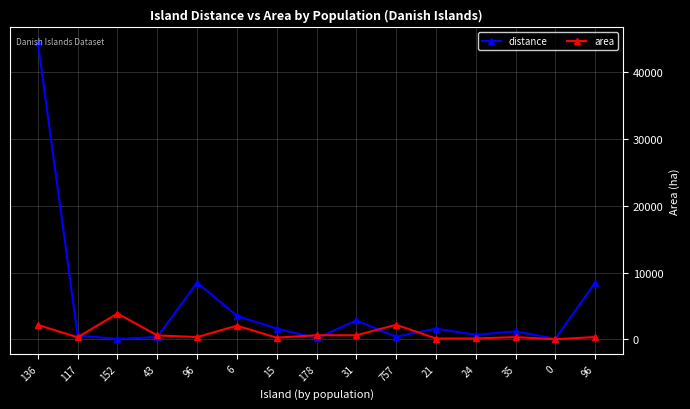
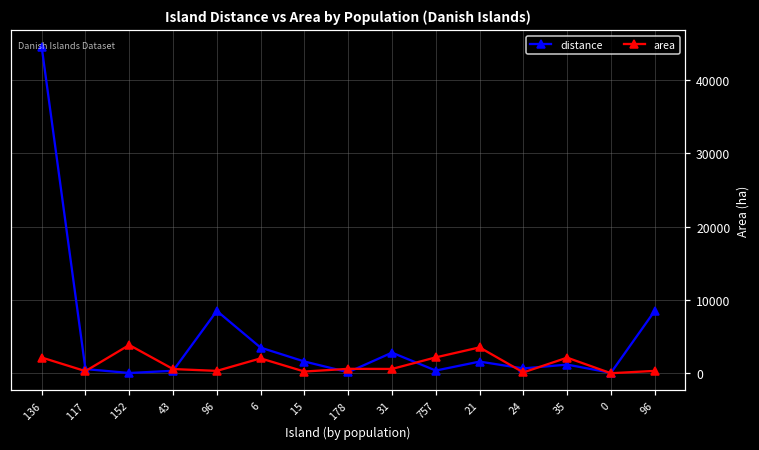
area, 21: 0 -> 4000
area, 35: 0 -> 2000
